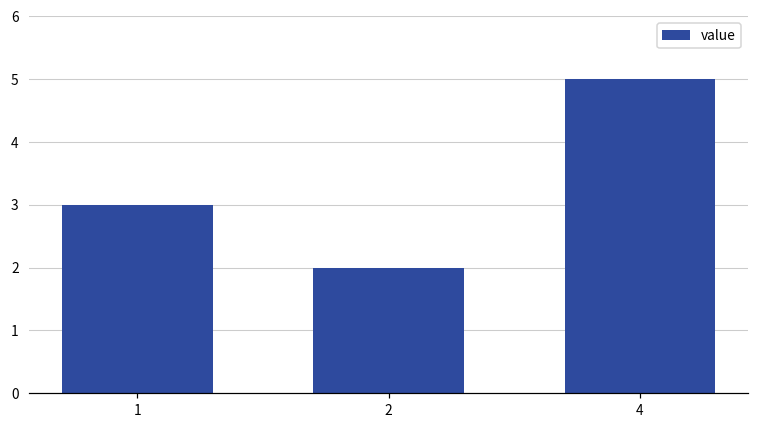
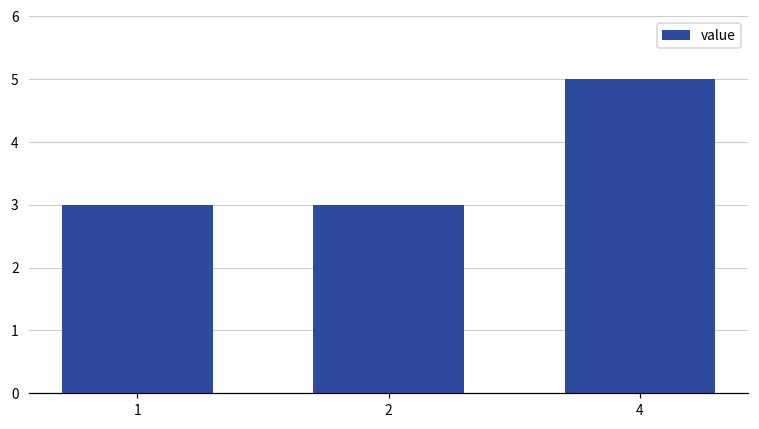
2: 2 -> 3
